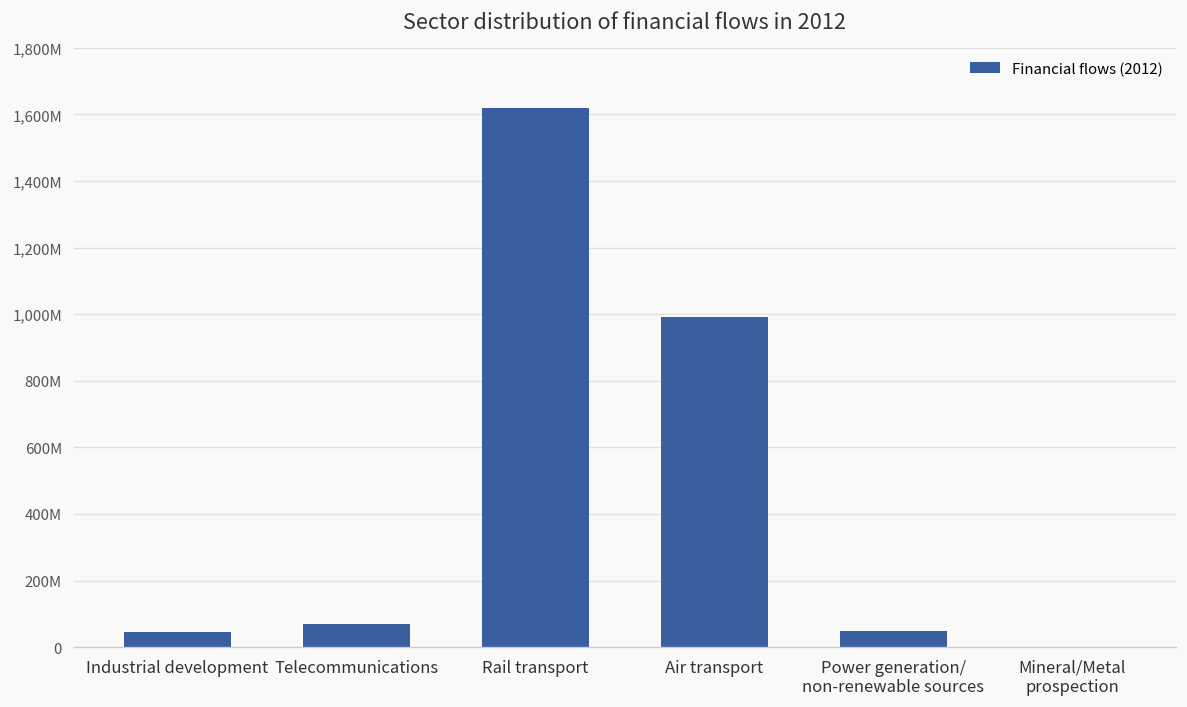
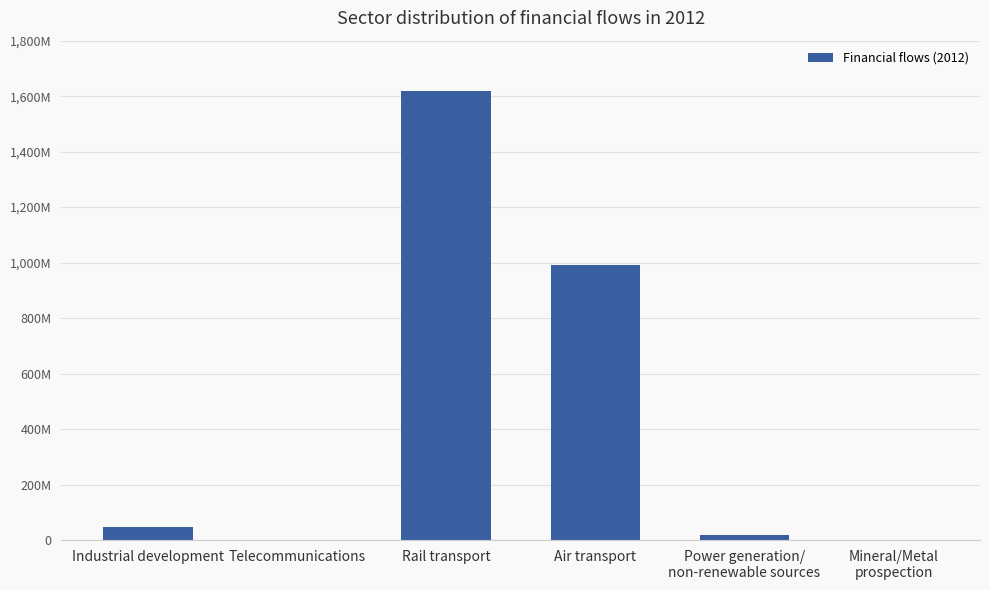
Telecommunications: 70,000,000 -> 0
Power generation/ non-renewable sources: 50,000,000 -> 20,000,000
